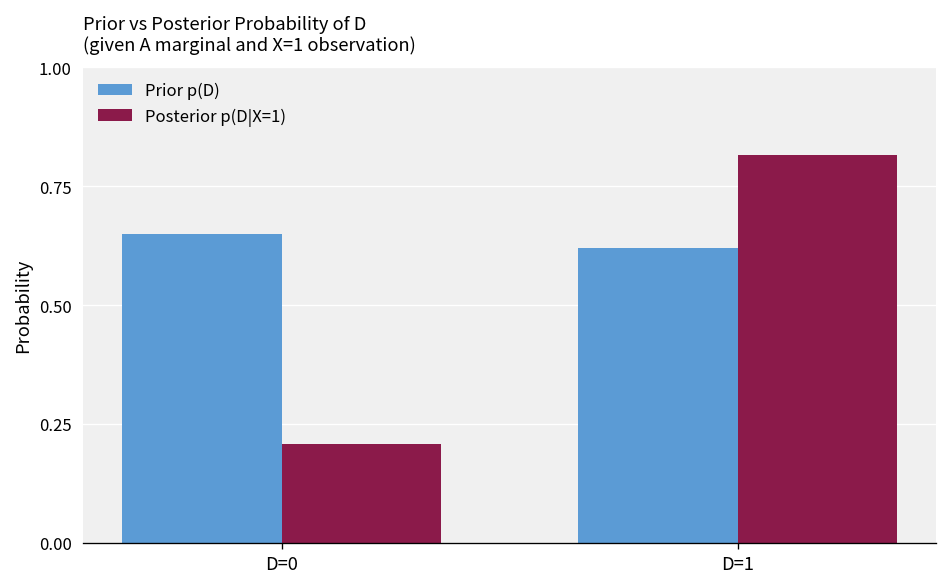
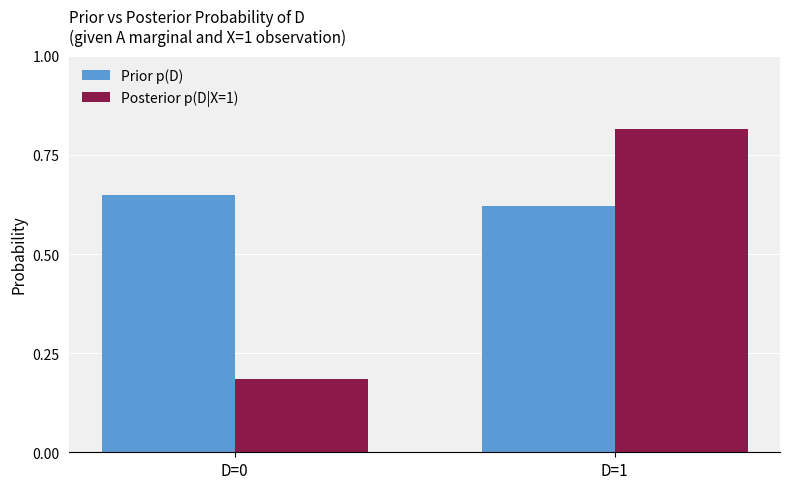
Posterior p(D|X=1), D=0: 0.21 -> 0.19
